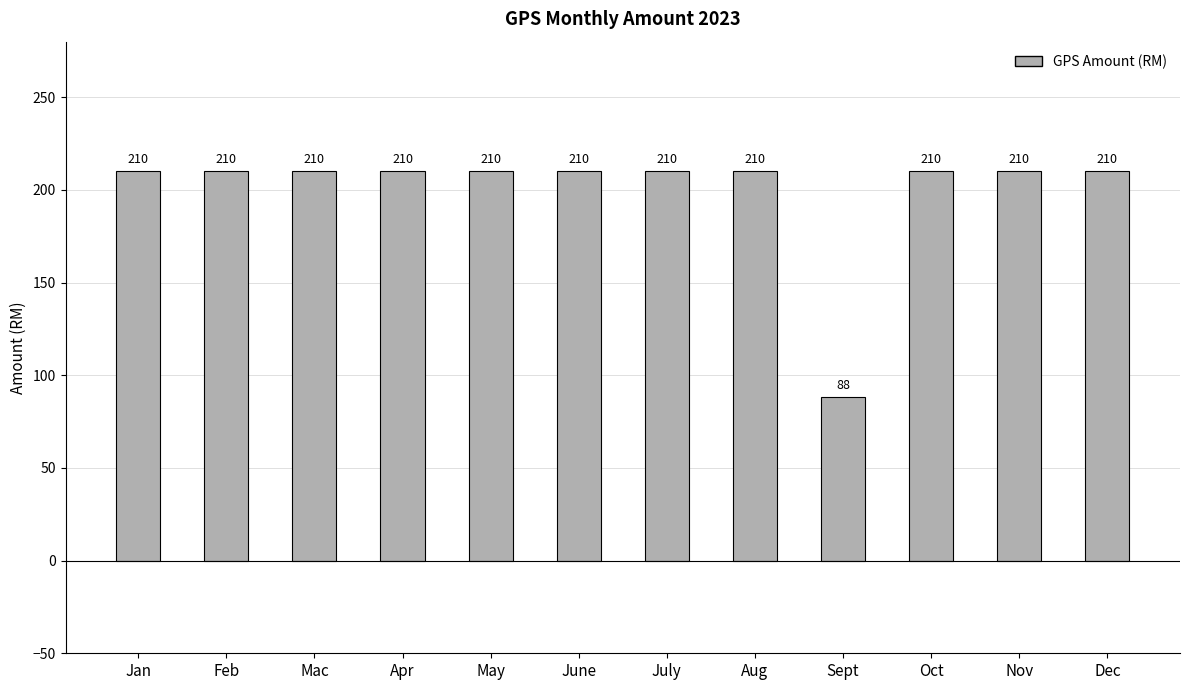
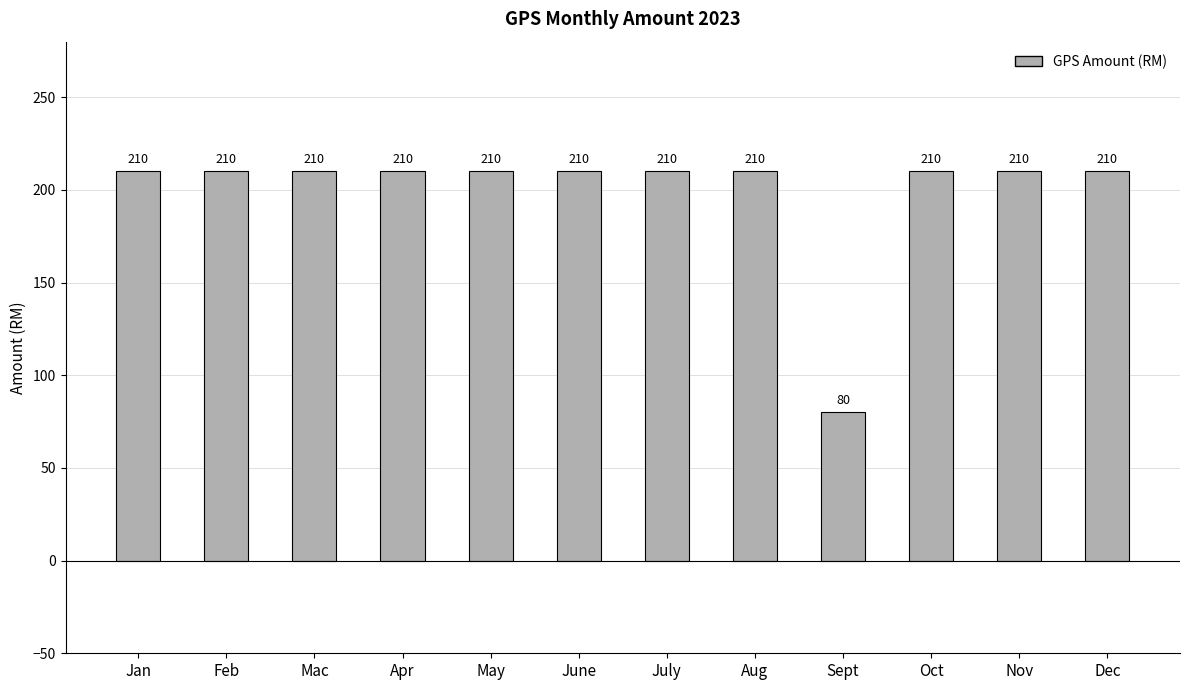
Sept: 88 -> 80
